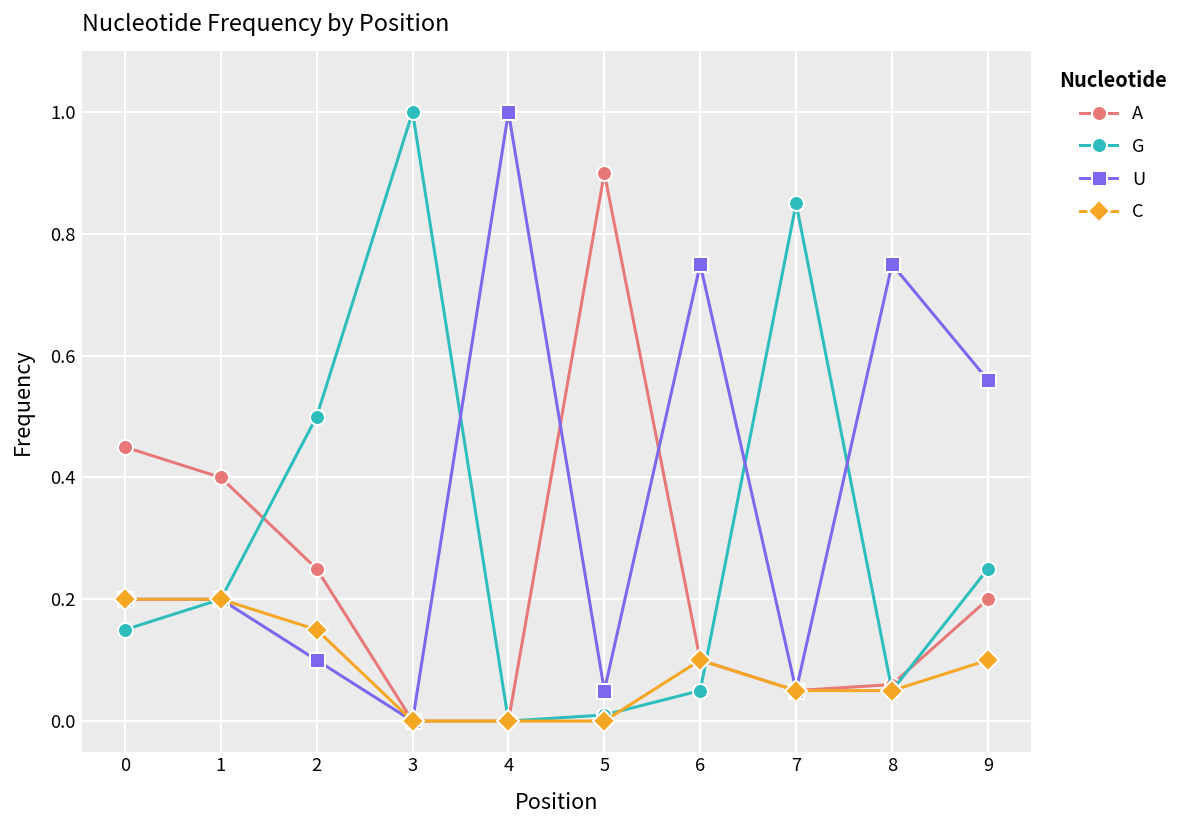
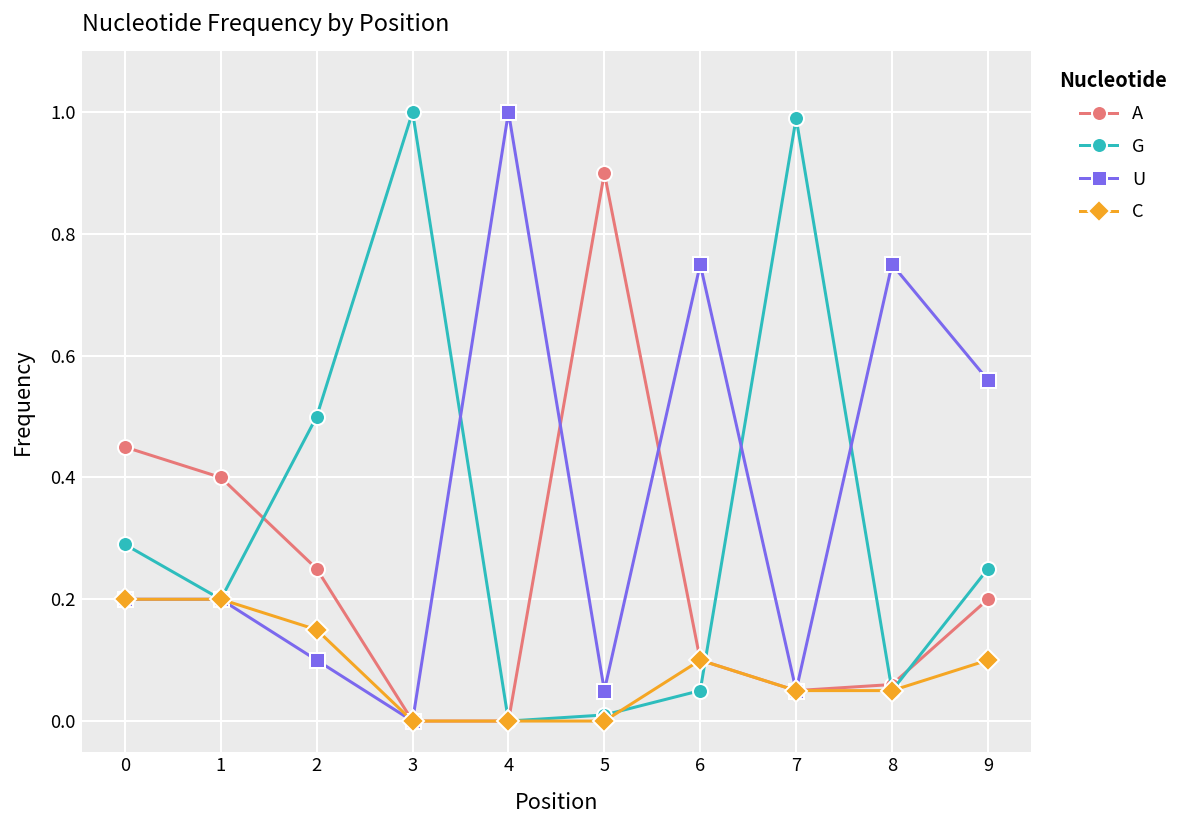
G, 0: 0.15 -> 0.29
G, 7: 0.85 -> 0.99
